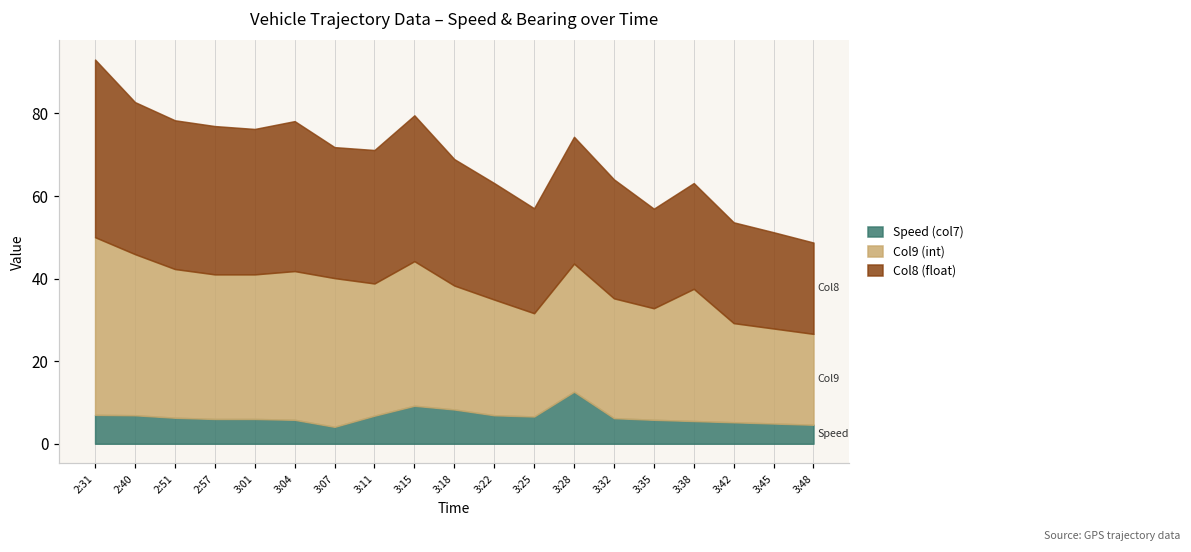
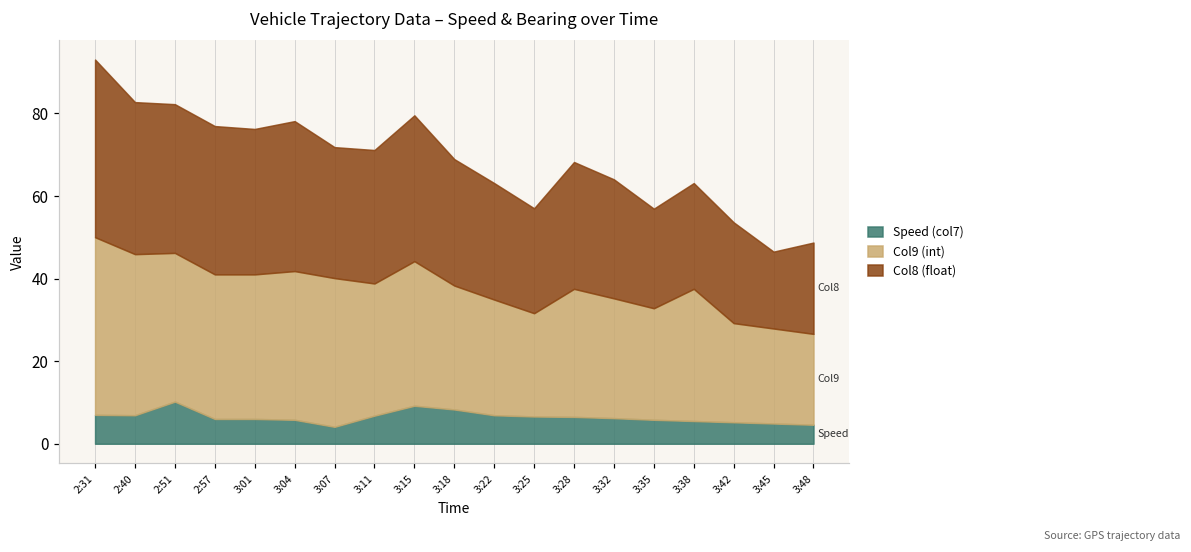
Speed (col7), 2:51: 6 -> 10
Speed (col7), 3:28: 13 -> 7
Col8 (float), 3:45: 23 -> 19
